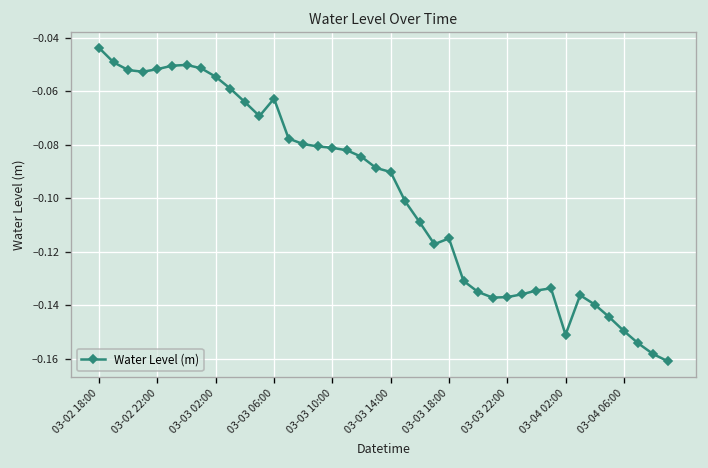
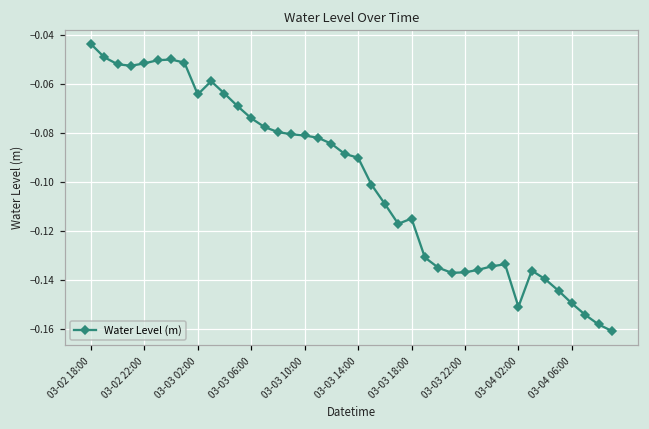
03-03 02:00: -0.054 -> -0.064
03-03 06:00: -0.063 -> -0.074
